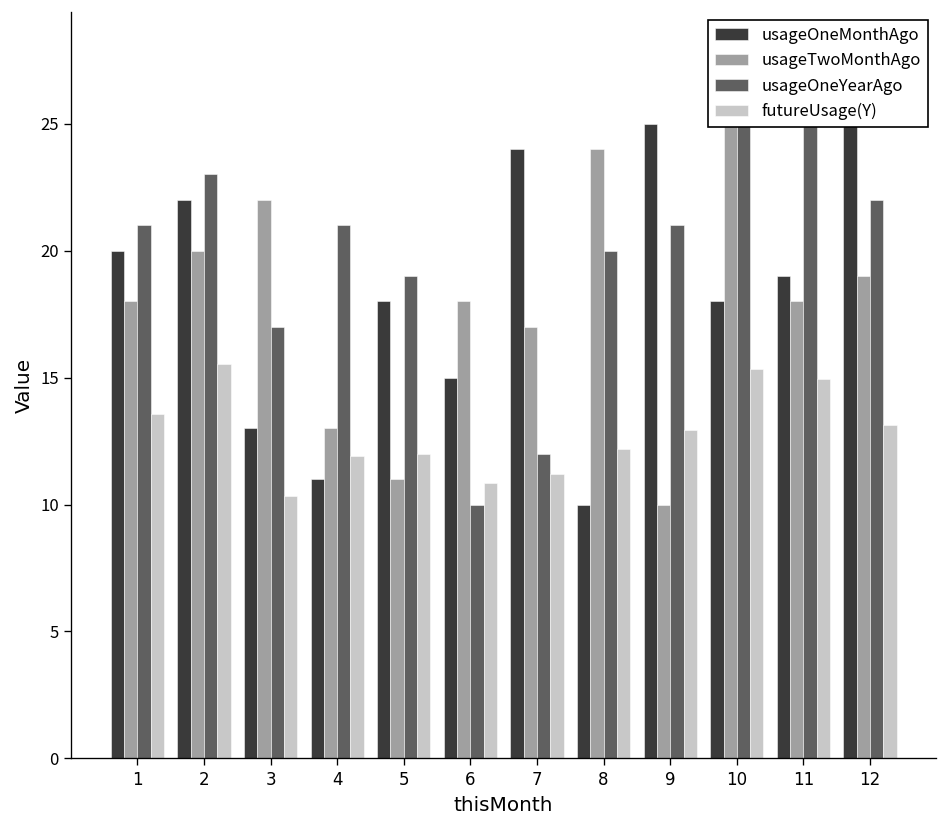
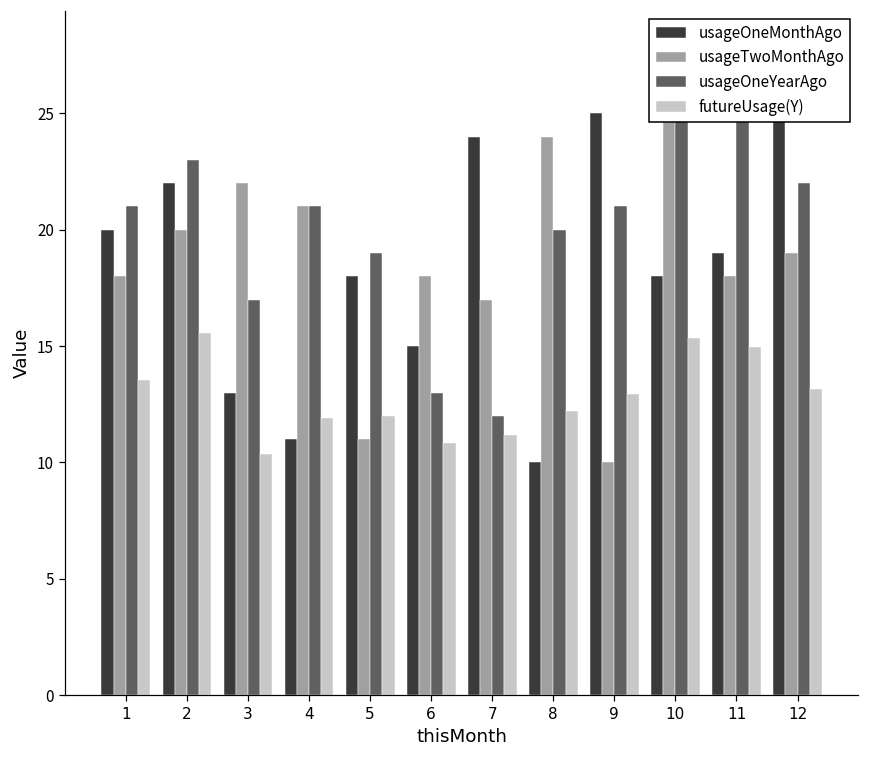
usageTwoMonthAgo, 4: 13 -> 21
usageOneYearAgo, 6: 10 -> 13
